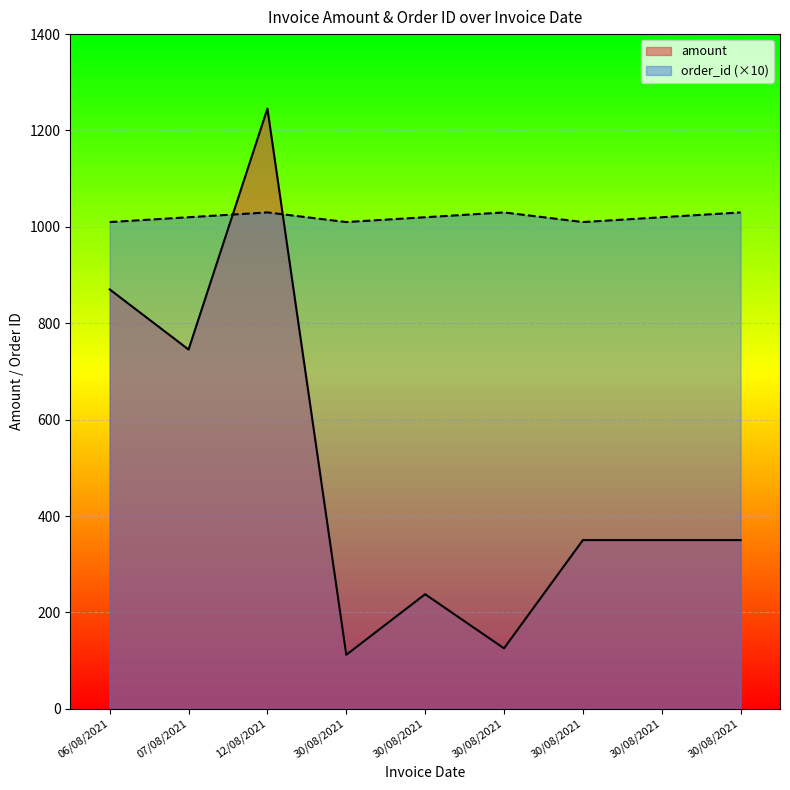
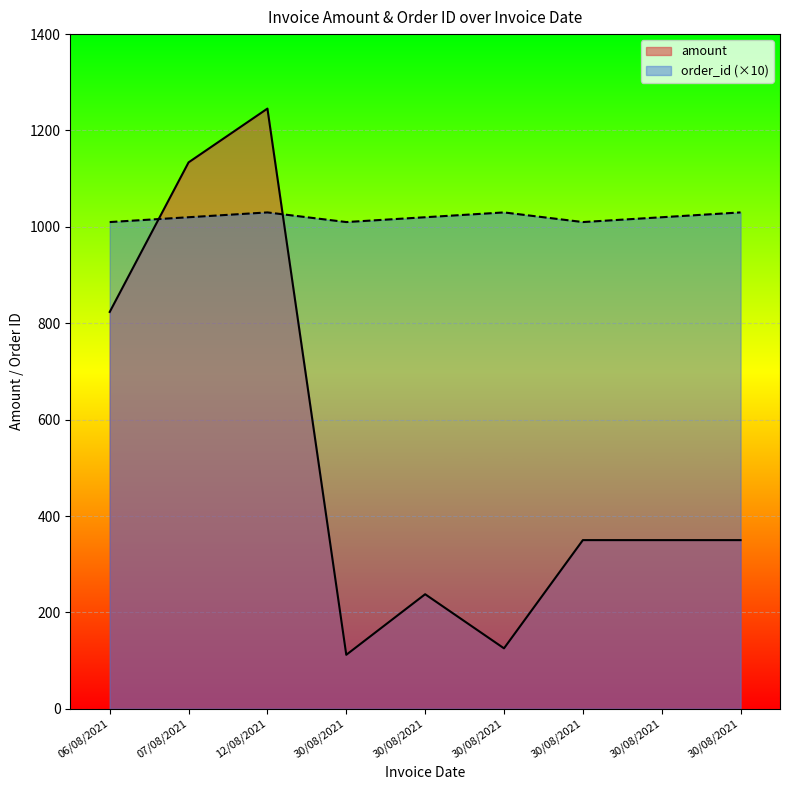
amount, 06/08/2021: 870 -> 820
amount, 07/08/2021: 750 -> 1130
